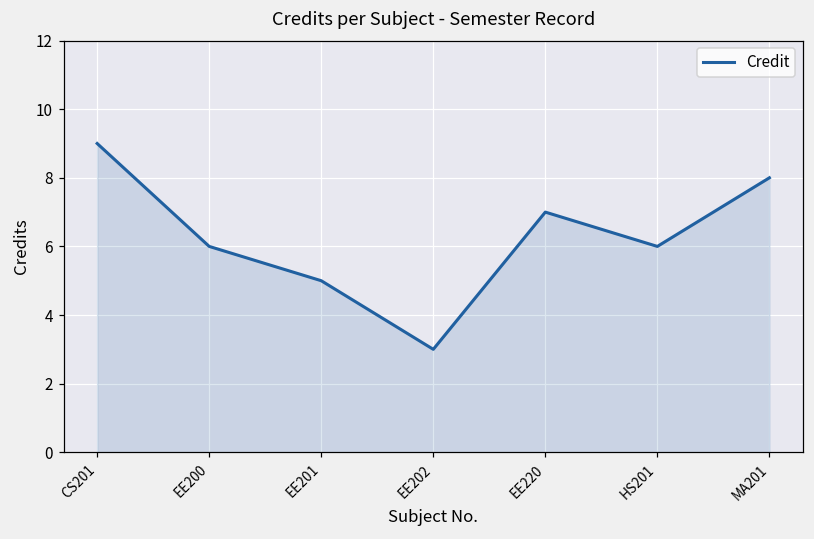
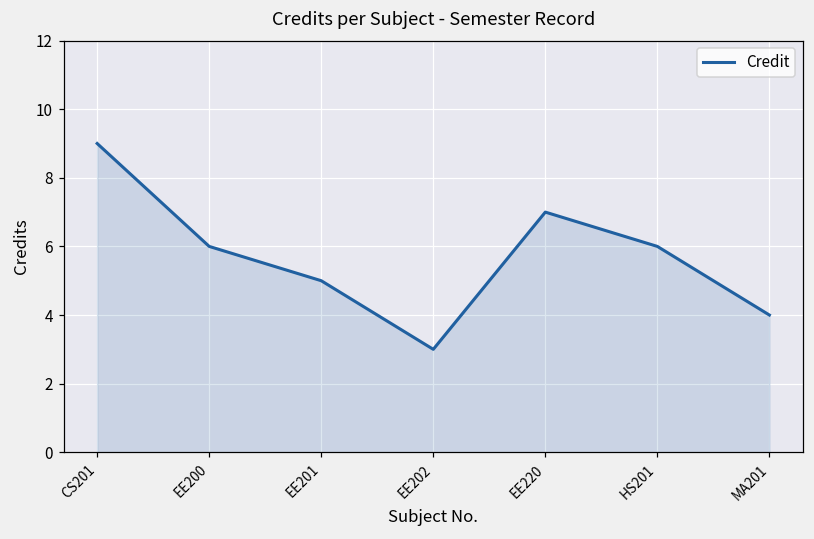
MA201: 8 -> 4
